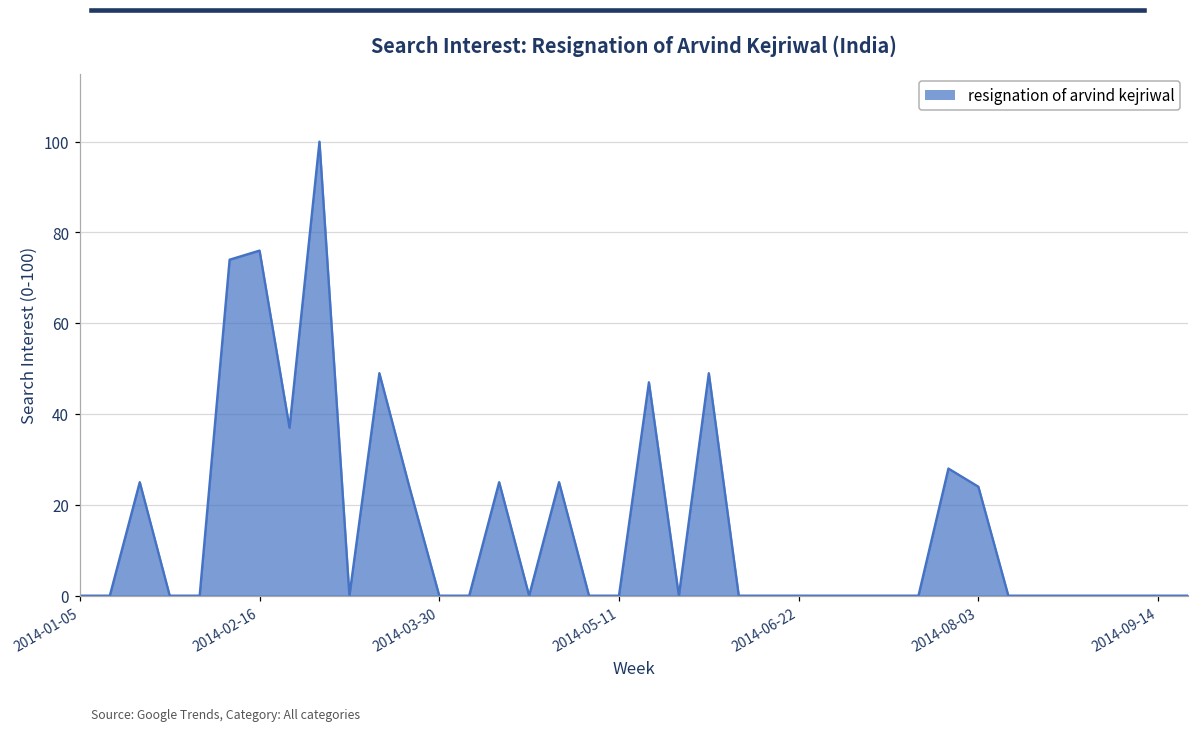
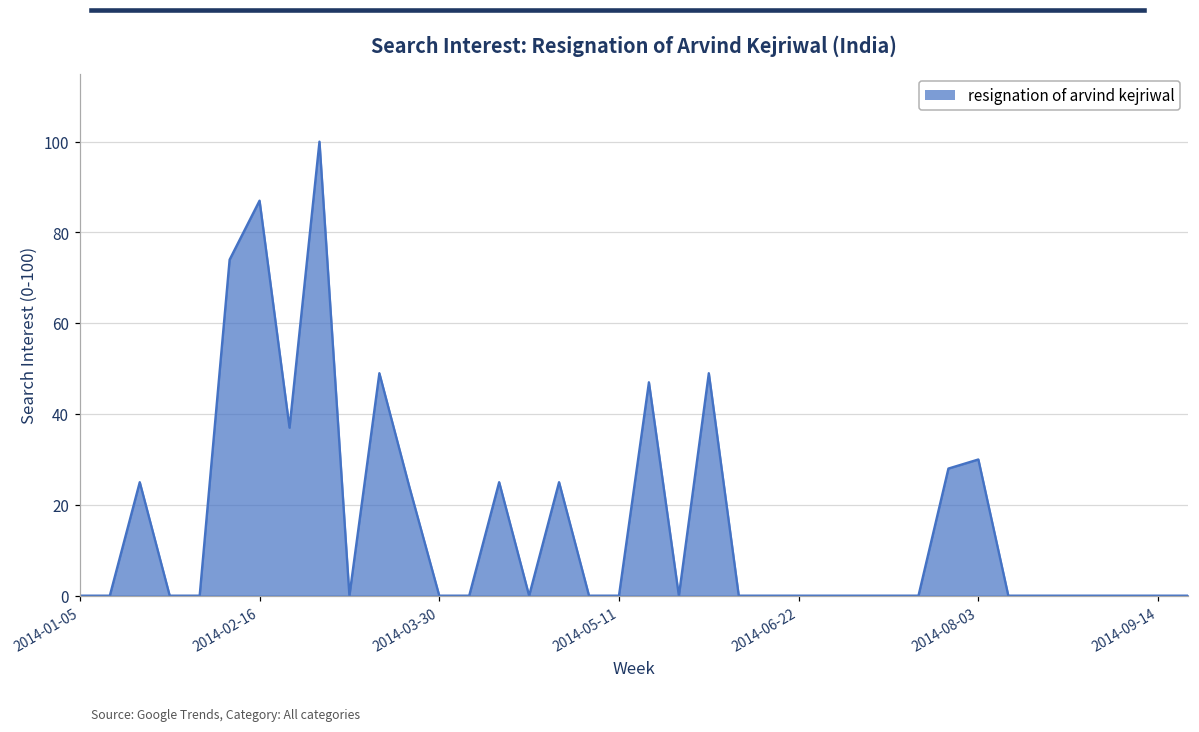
2014-02-16: 76 -> 87
2014-08-03: 24 -> 30
